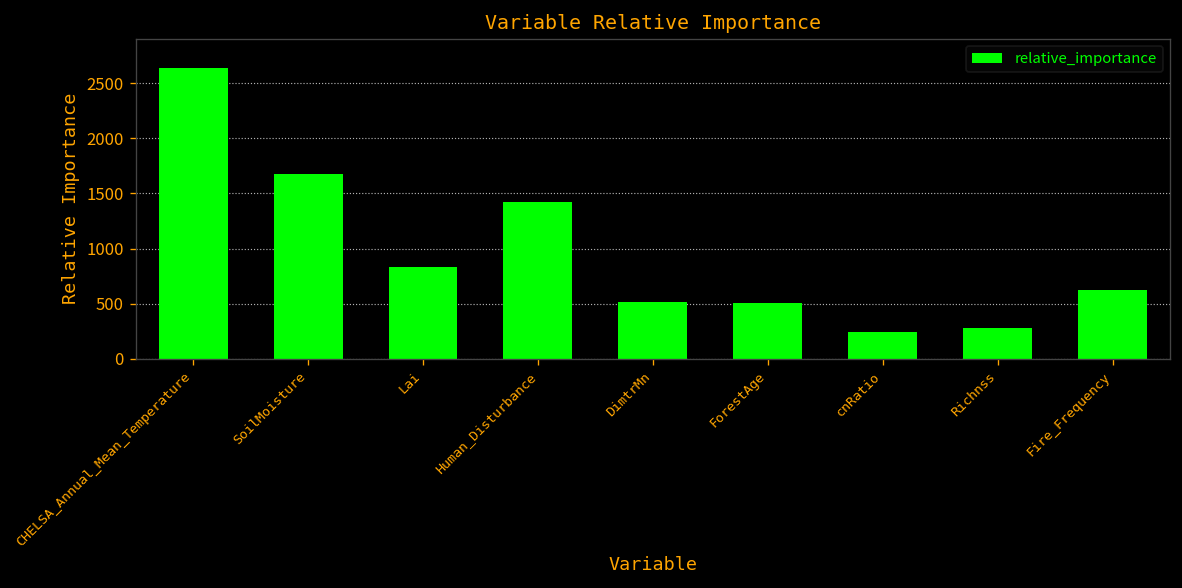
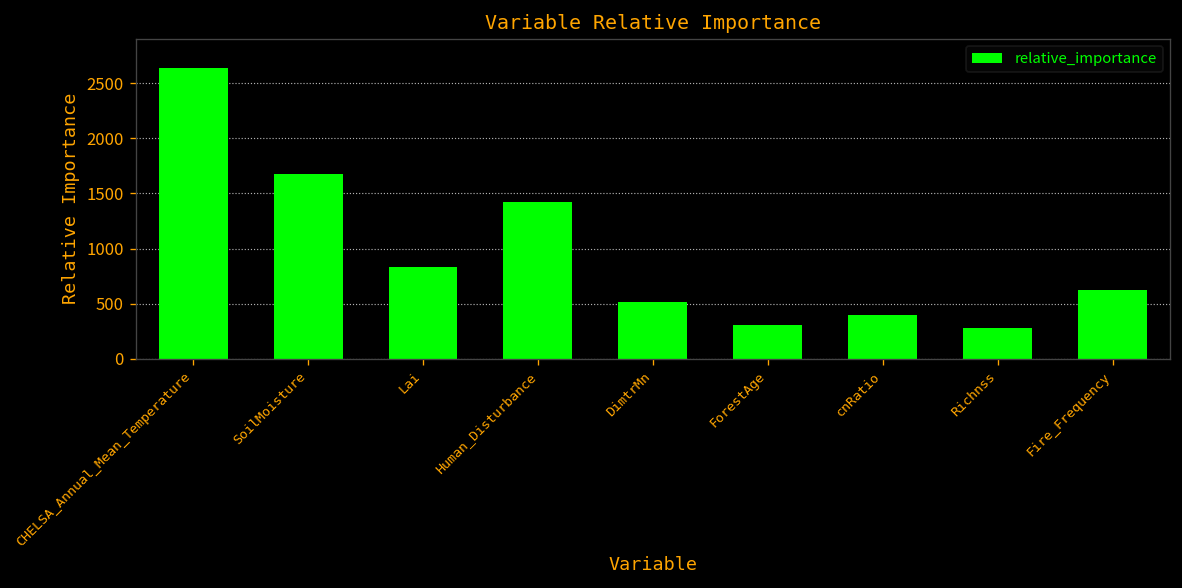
ForestAge: 500 -> 300
cnRatio: 200 -> 400
